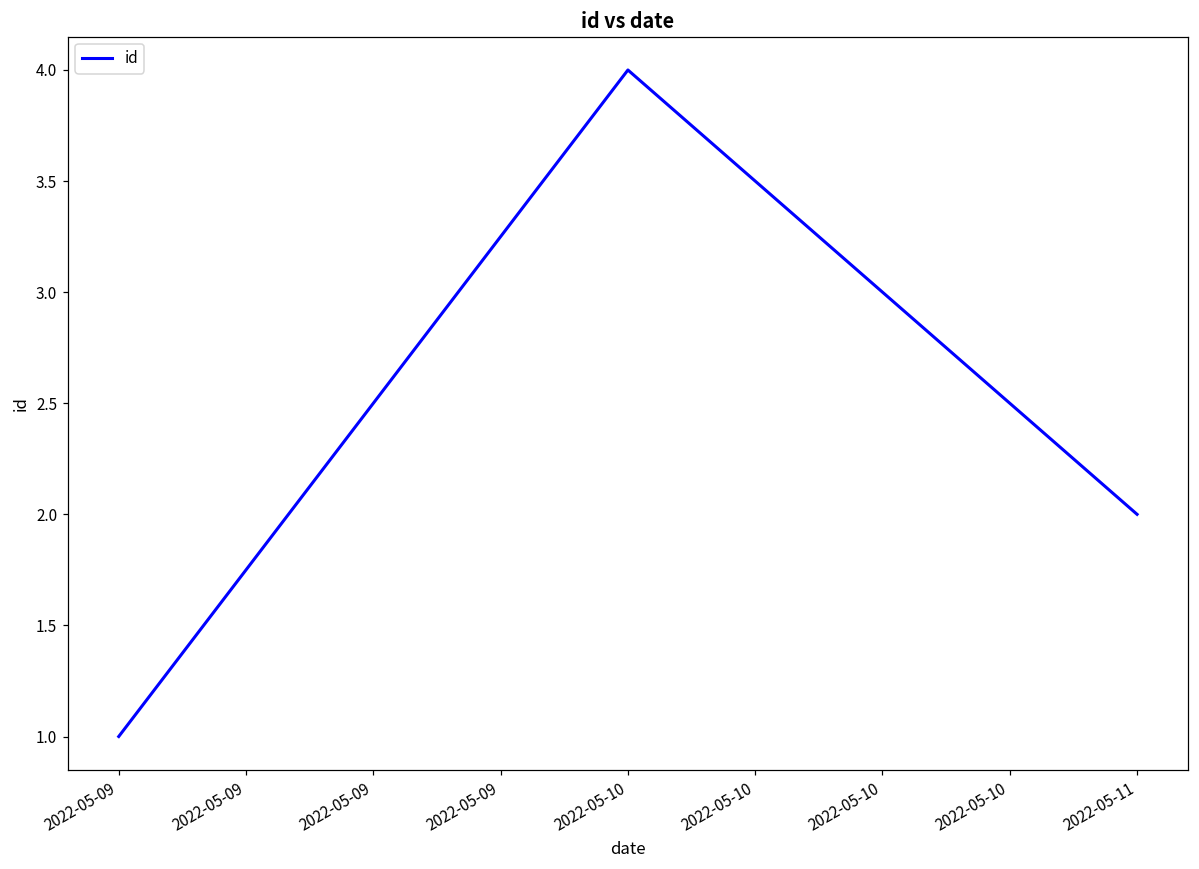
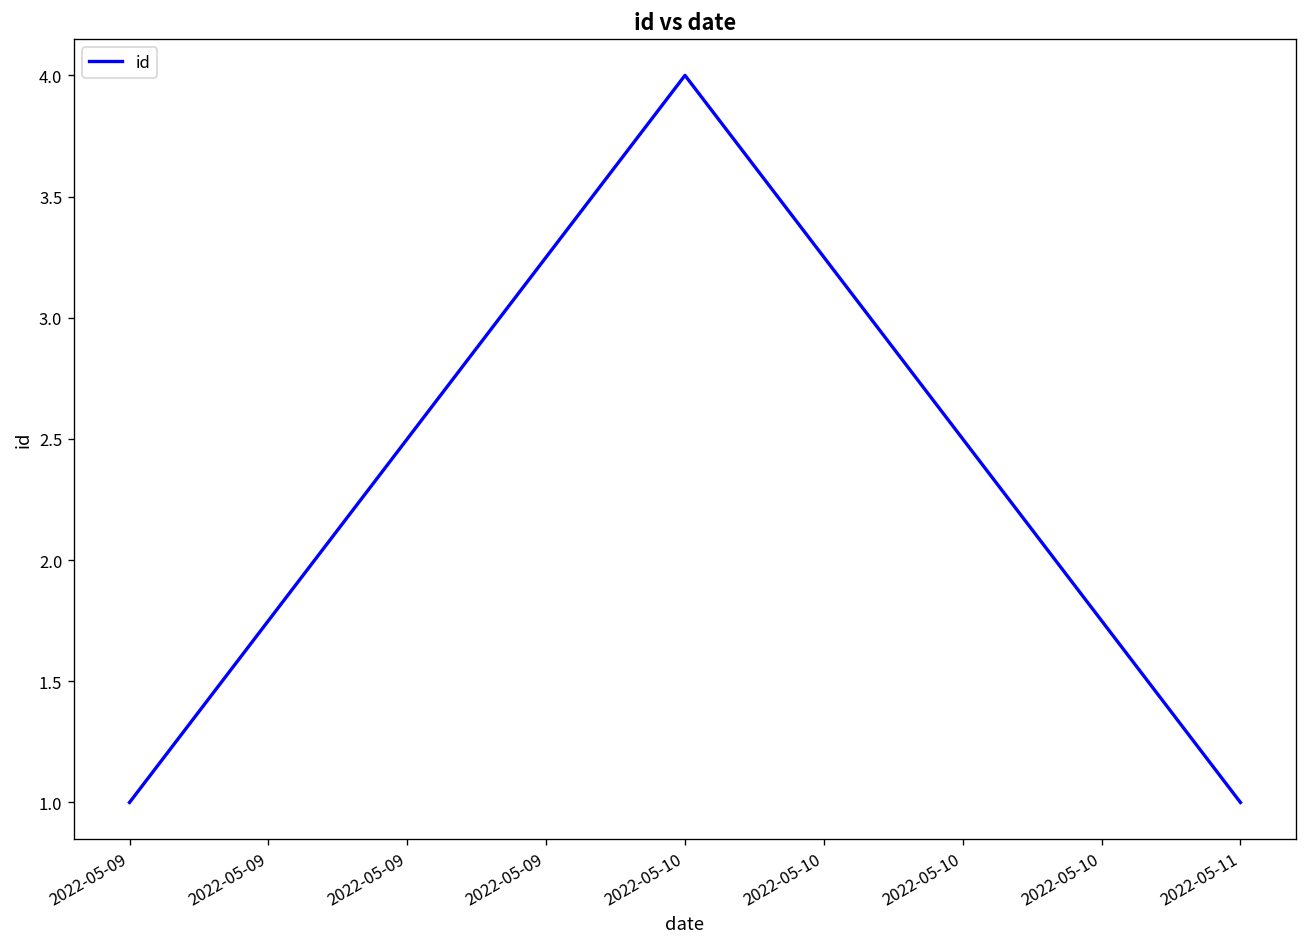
2022-05-11: 2 -> 1
